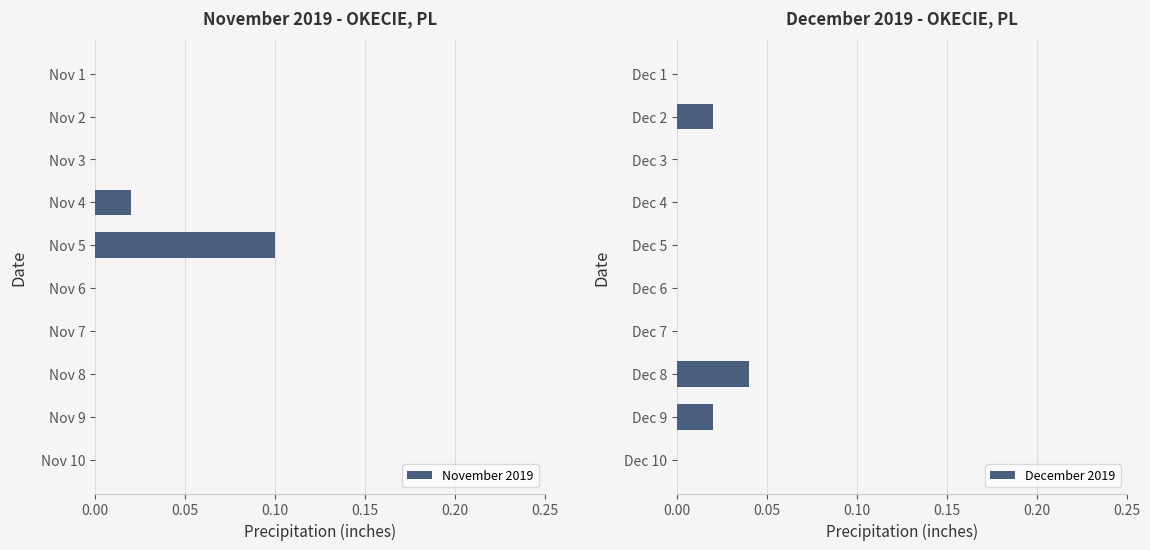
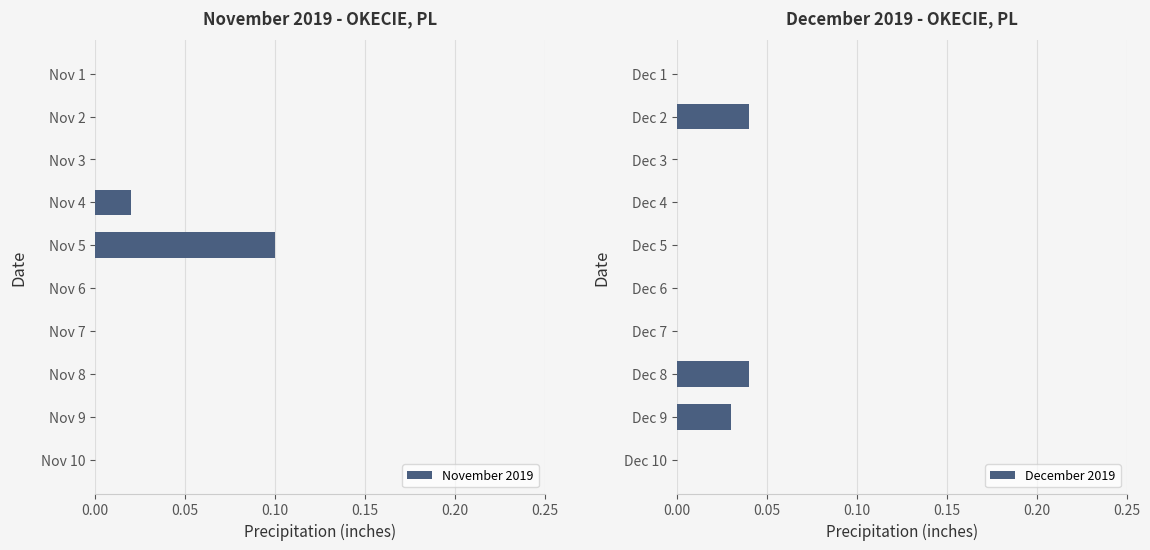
December 2019 - OKECIE, PL, Dec 2: 0.02 -> 0.04
December 2019 - OKECIE, PL, Dec 9: 0.02 -> 0.03
